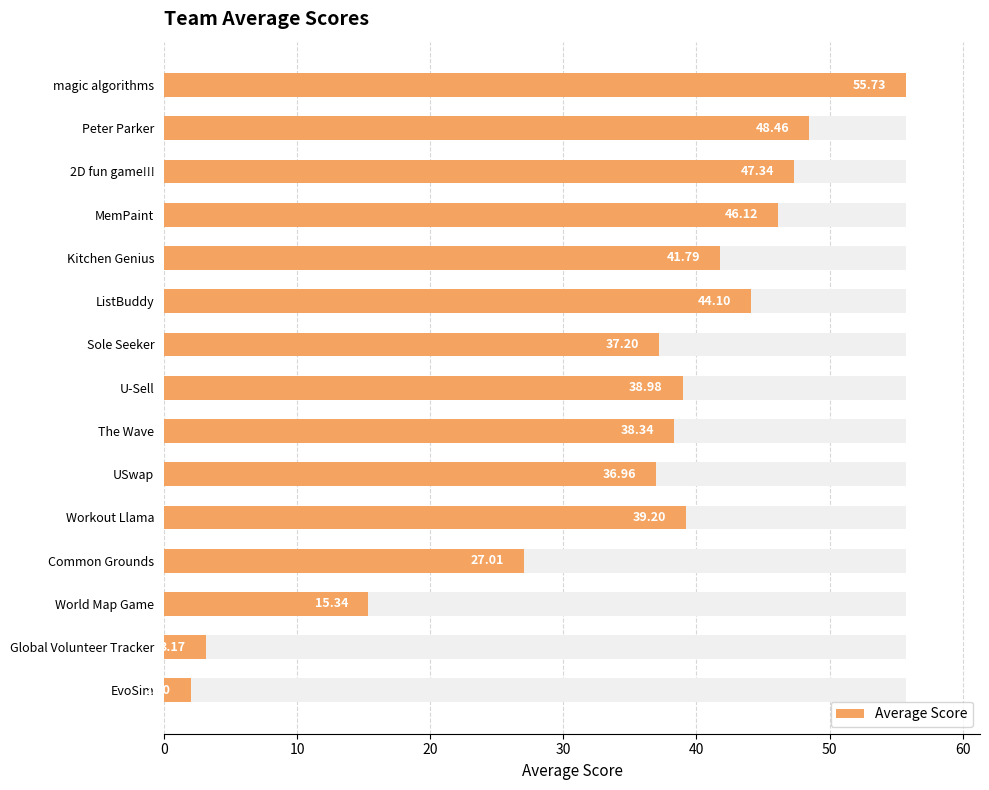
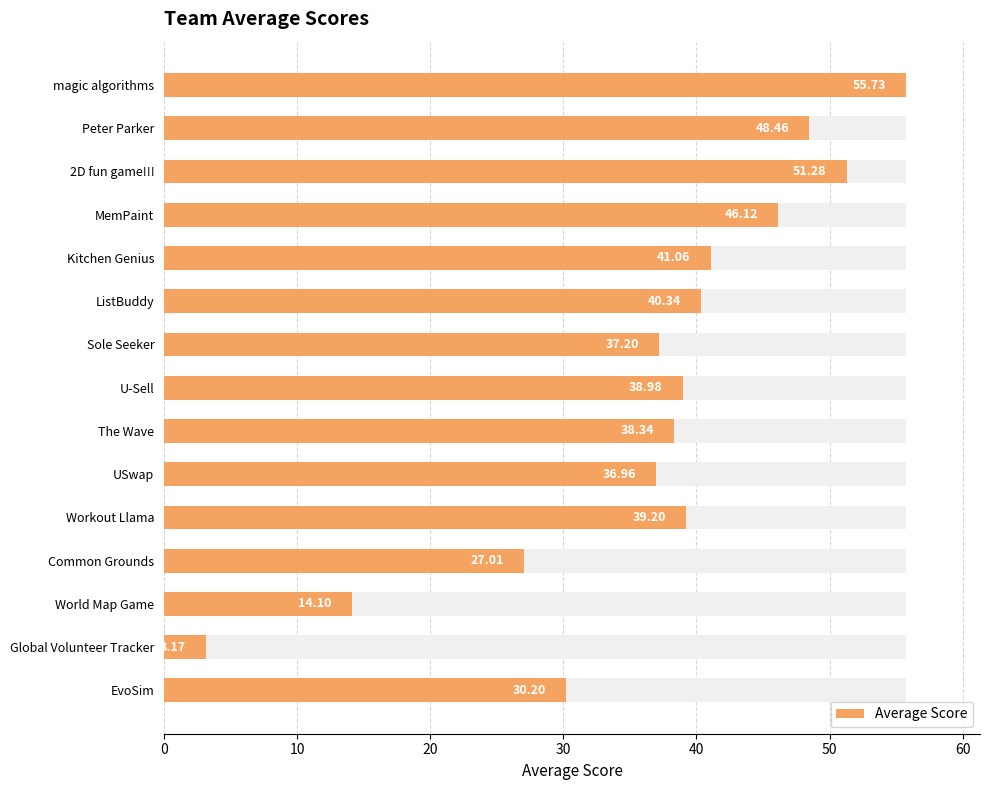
Average Score, 2D fun game!!!: 47.34 -> 51.28
Average Score, Kitchen Genius: 41.79 -> 41.06
Average Score, ListBuddy: 44.10 -> 40.34
Average Score, World Map Game: 15.34 -> 14.10
Average Score, EvoSim: 2.0 -> 30.2
